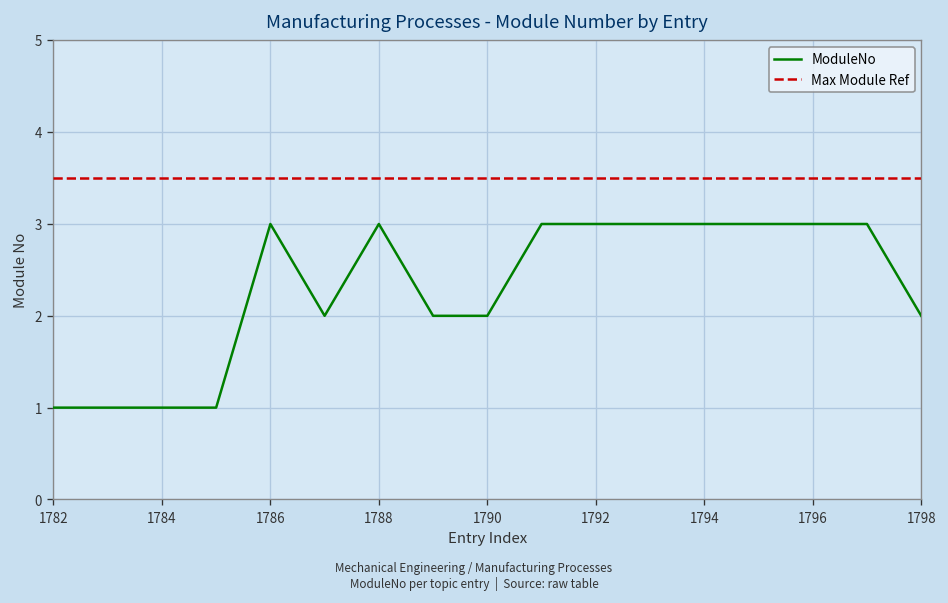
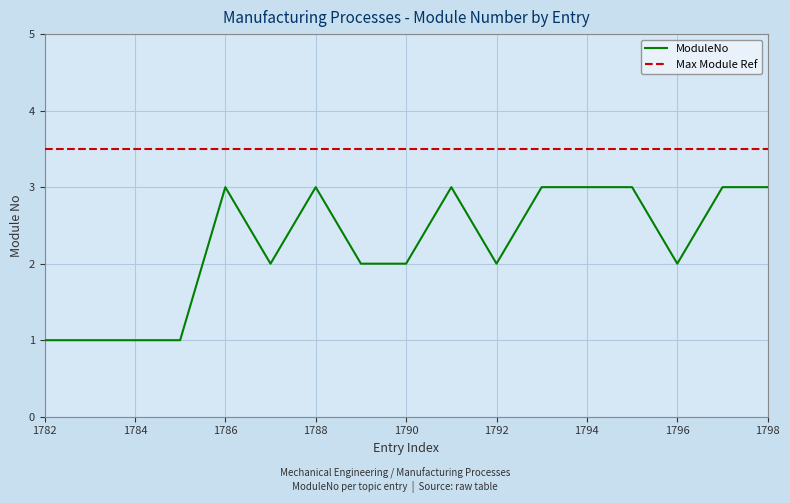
ModuleNo, 1792: 3 -> 2
ModuleNo, 1796: 3 -> 2
ModuleNo, 1798: 2 -> 3
